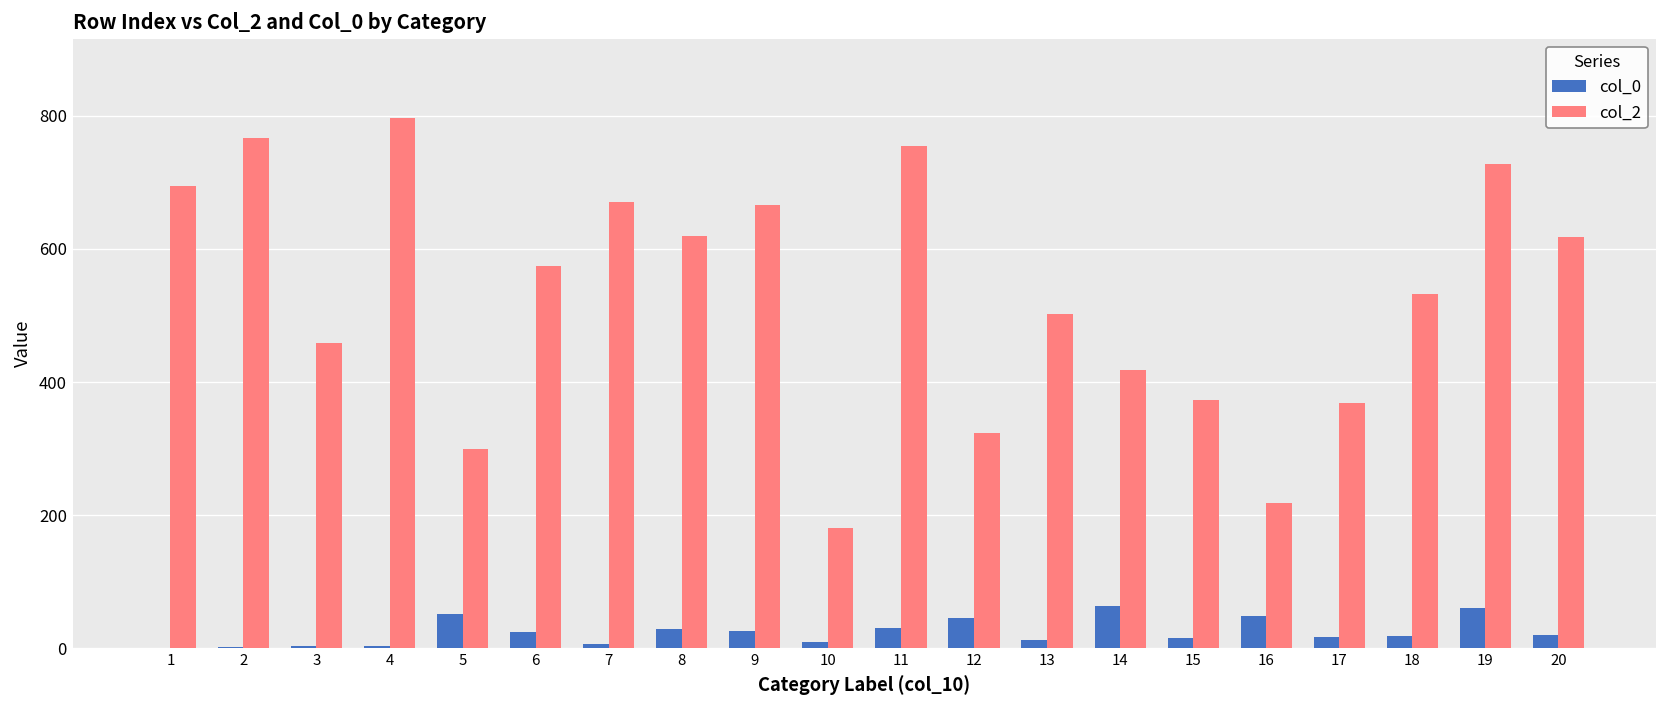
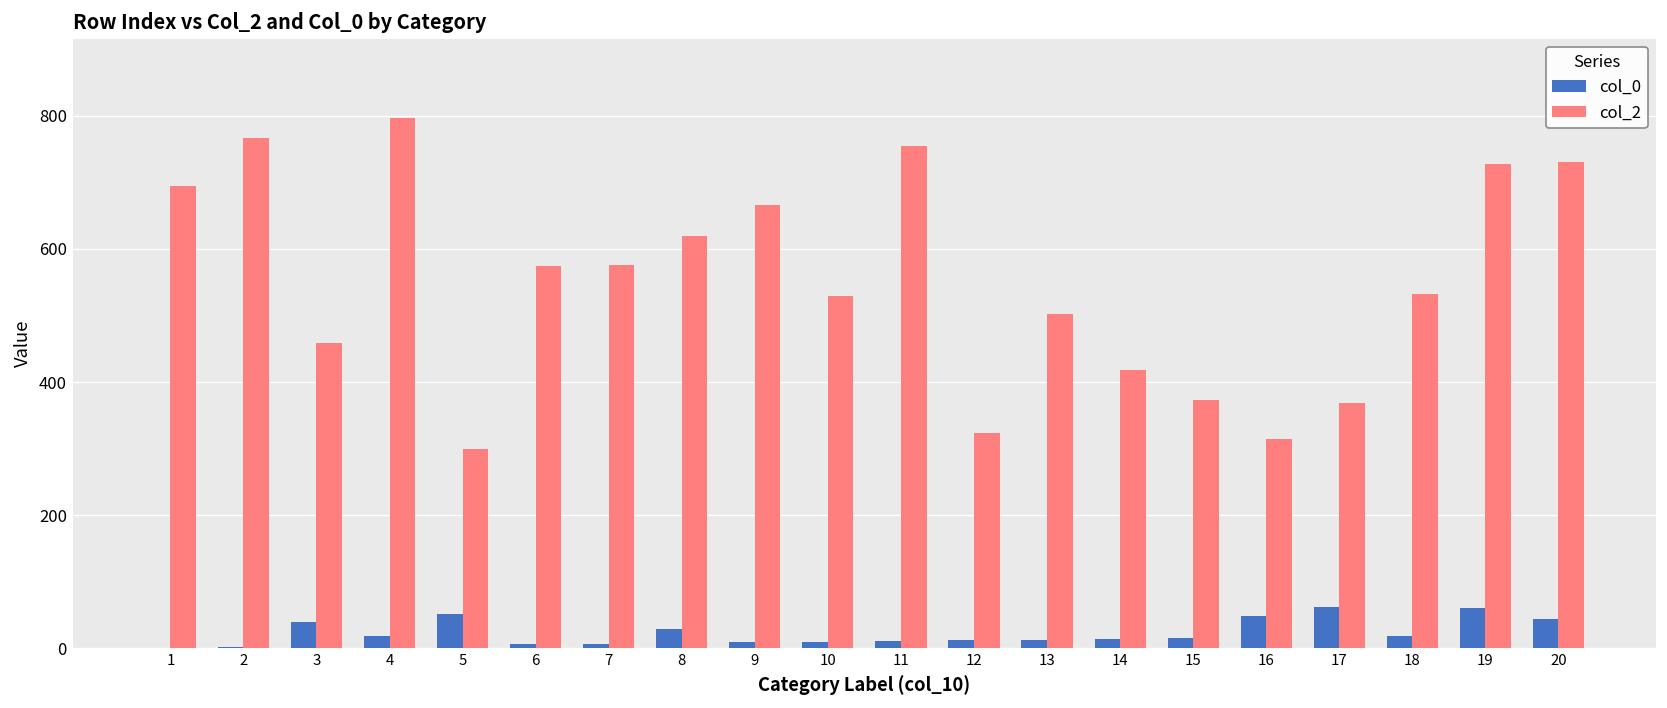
col_0, 3: 0 -> 40
col_0, 4: 0 -> 20
col_0, 6: 30 -> 10
col_2, 7: 670 -> 580
col_0, 9: 30 -> 10
col_2, 10: 180 -> 530
col_0, 11: 30 -> 10
col_0, 12: 50 -> 10
col_0, 14: 60 -> 10
col_2, 16: 220 -> 310
col_0, 17: 20 -> 60
col_0, 20: 20 -> 40
col_2, 20: 620 -> 730
